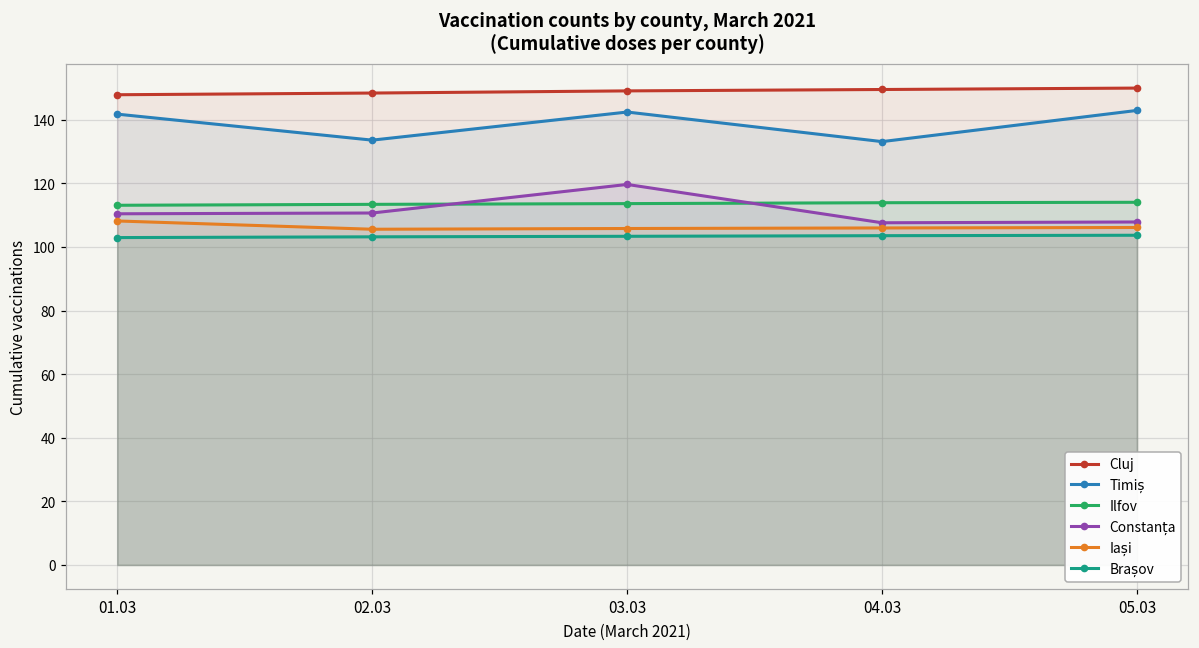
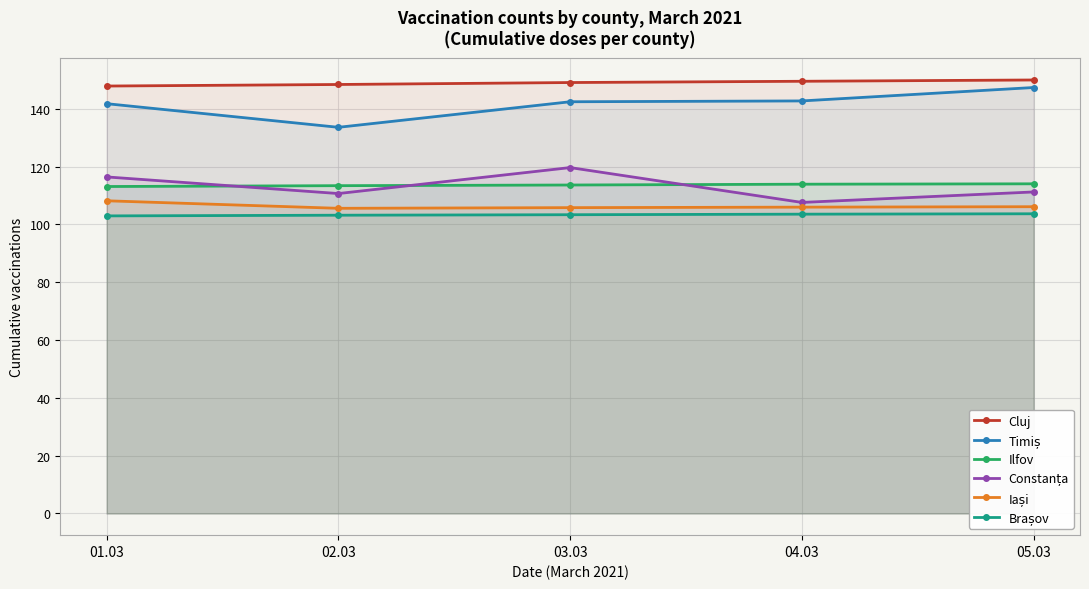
Constanța, 01.03: 110 -> 116
Timiș, 04.03: 133 -> 143
Timiș, 05.03: 143 -> 147
Constanța, 05.03: 108 -> 111
